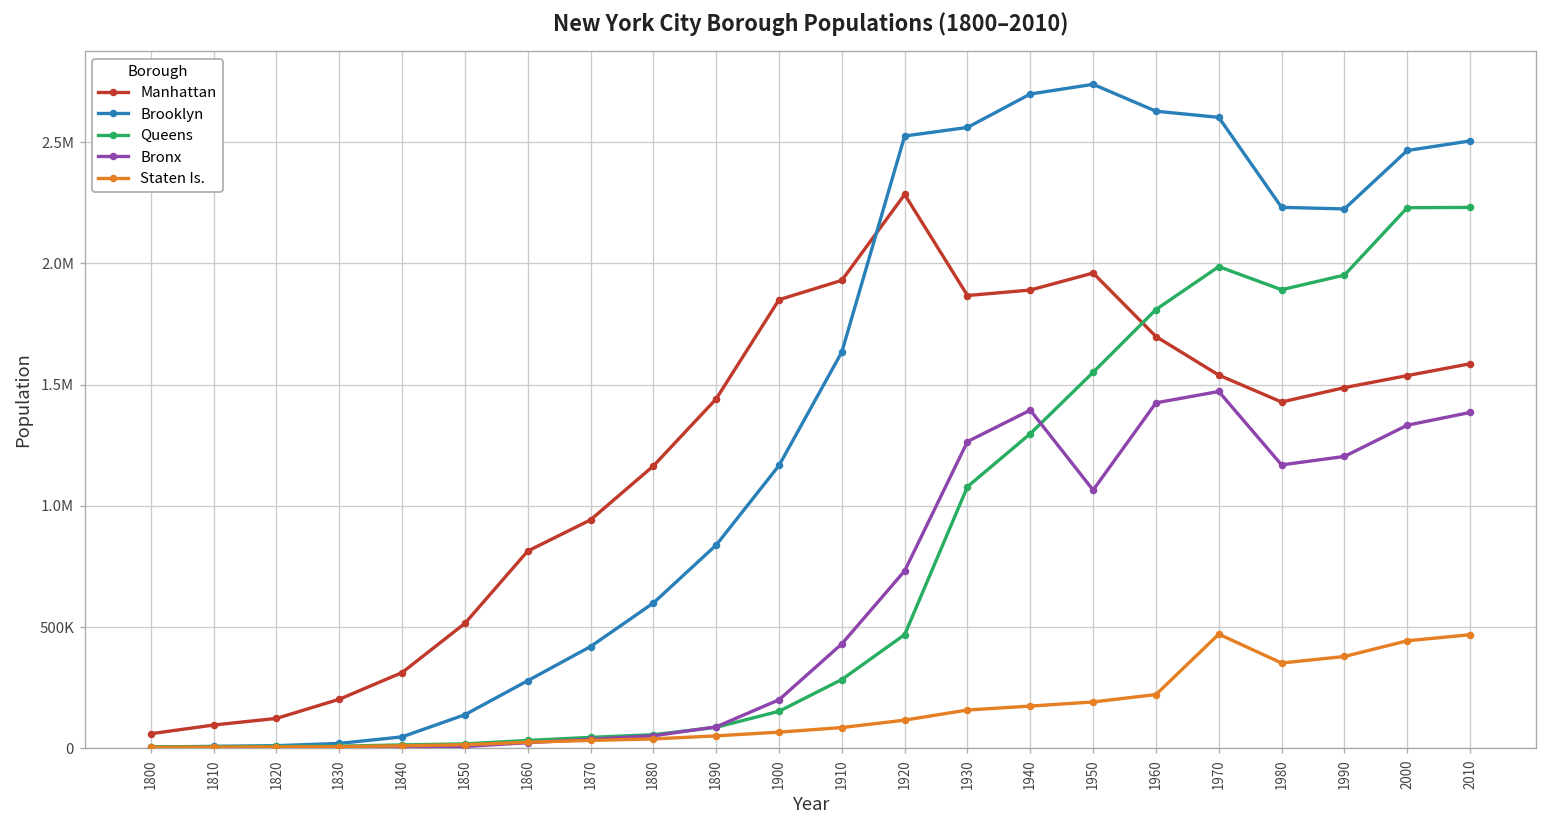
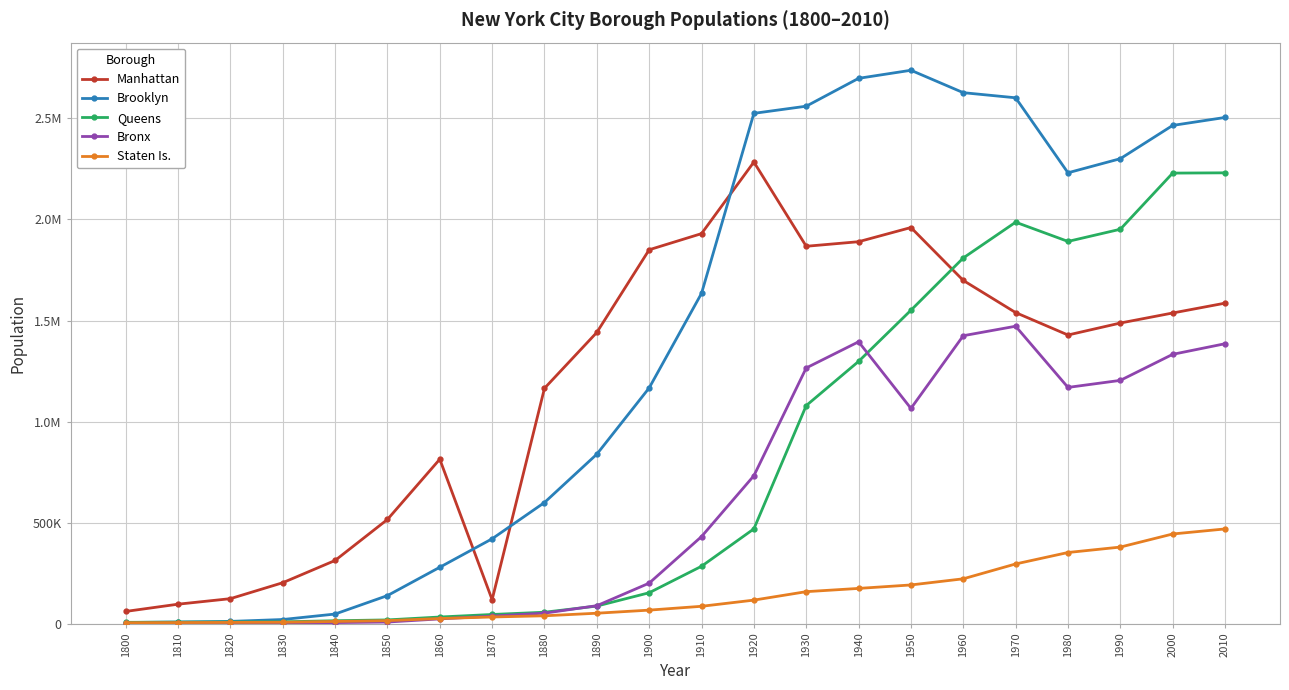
Manhattan, 1870: 940000 -> 120000
Staten Is., 1970: 470000 -> 300000
Brooklyn, 1990: 2220000 -> 2300000
